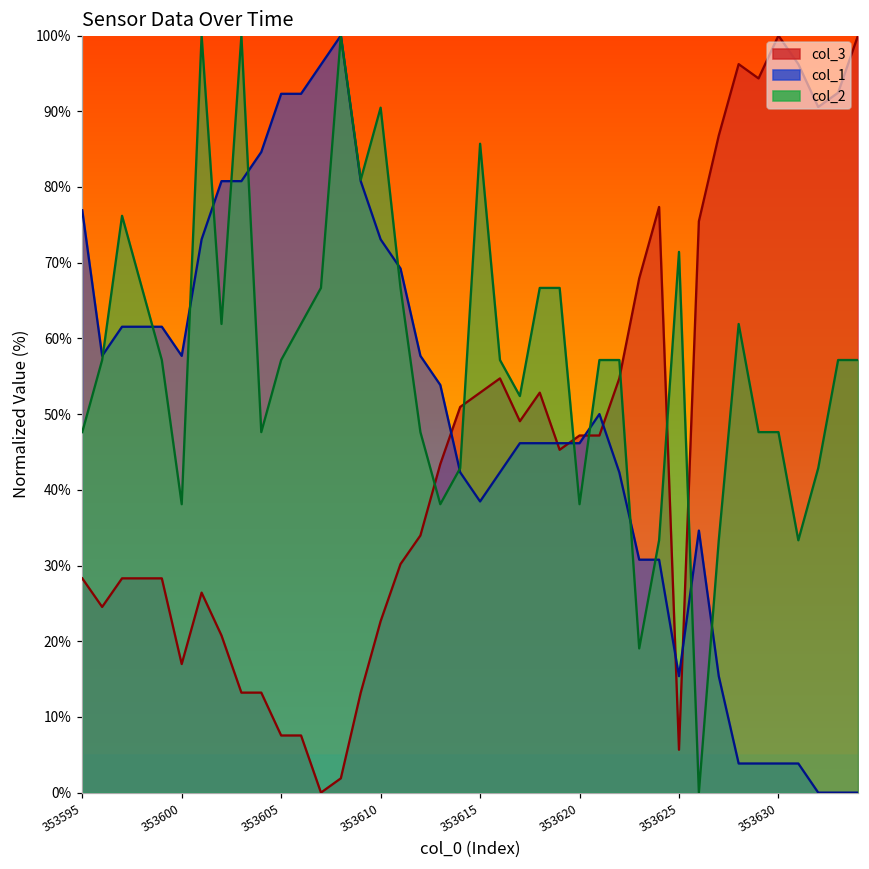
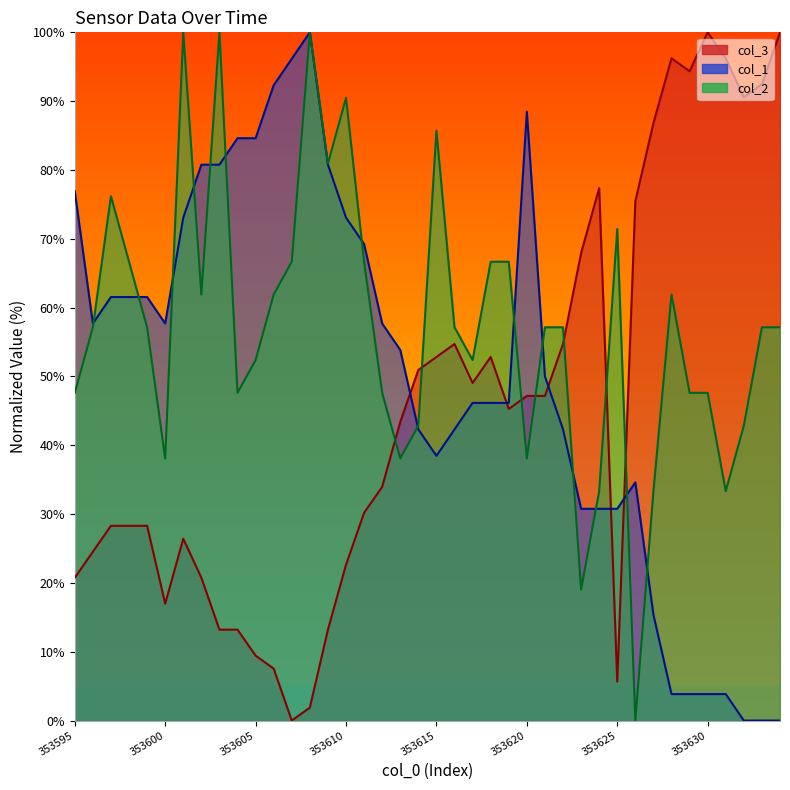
col_3, 353595: 28% -> 21%
col_3, 353605: 8% -> 9%
col_1, 353605: 92% -> 85%
col_2, 353605: 57% -> 52%
col_1, 353620: 46% -> 88%
col_1, 353625: 15% -> 31%
